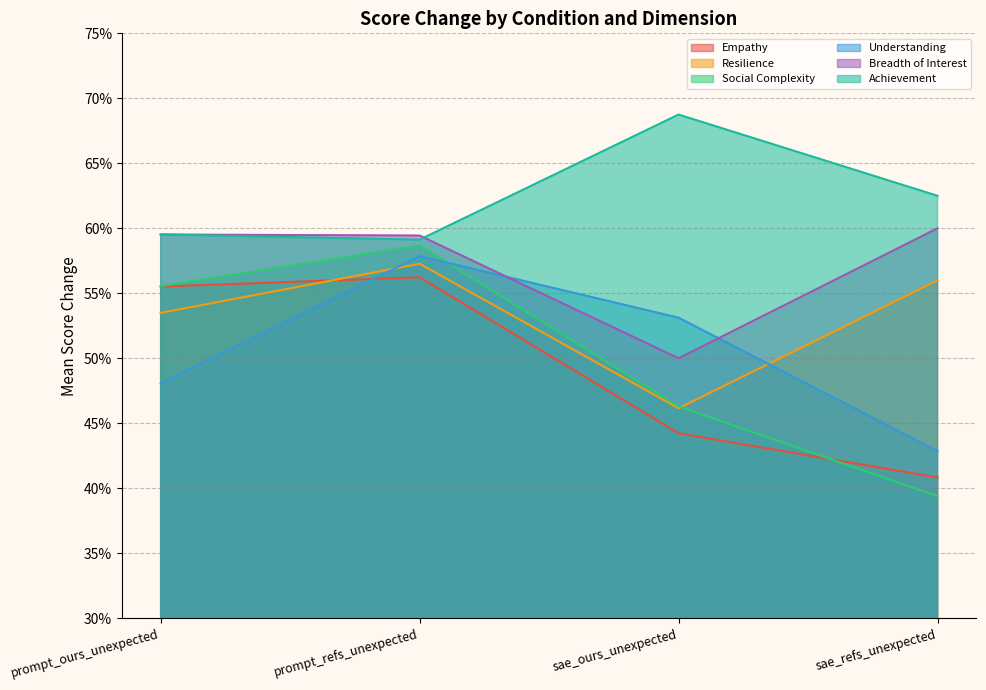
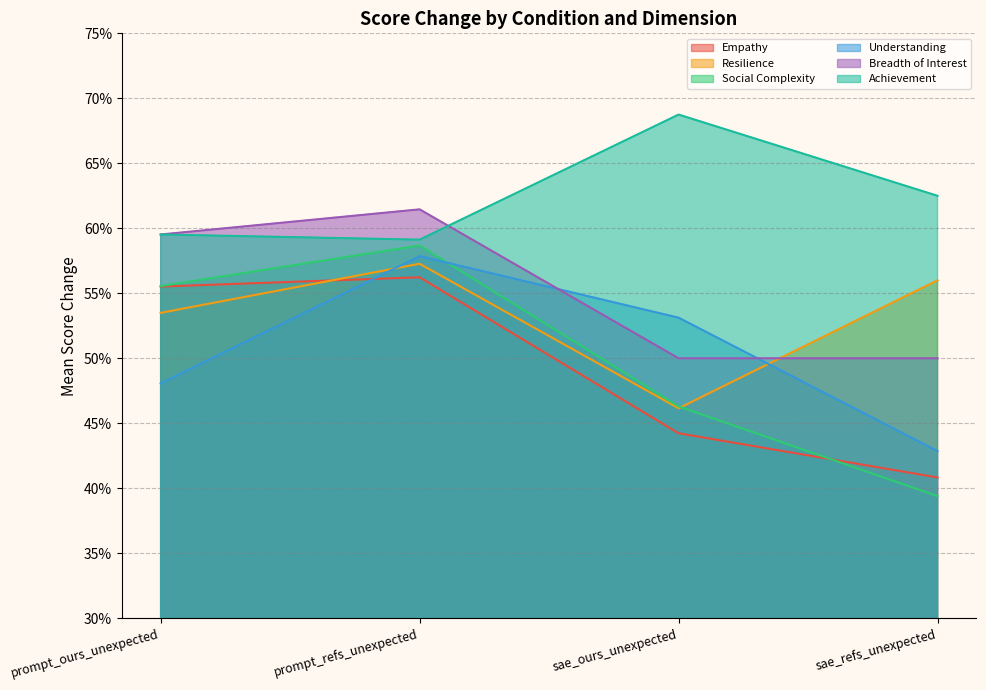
Breadth of Interest, prompt_refs_unexpected: 59.4% -> 61.5%
Breadth of Interest, sae_refs_unexpected: 60.0% -> 50.0%
